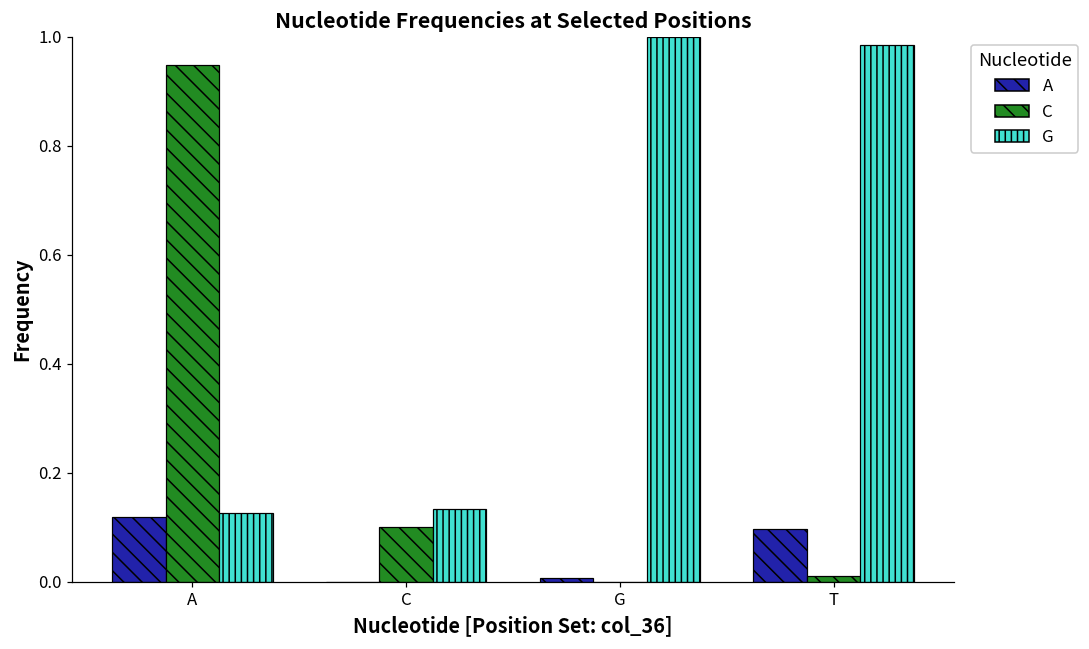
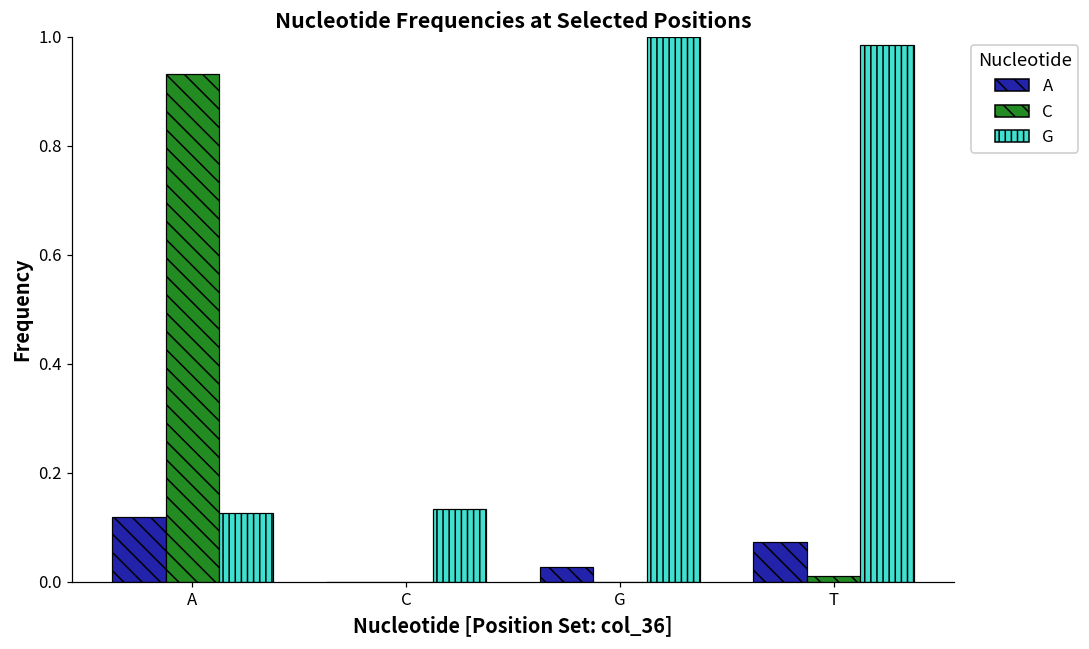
C, A: 0.95 -> 0.93
C, C: 0.1 -> 0.0
A, G: 0.01 -> 0.03
A, T: 0.10 -> 0.07
